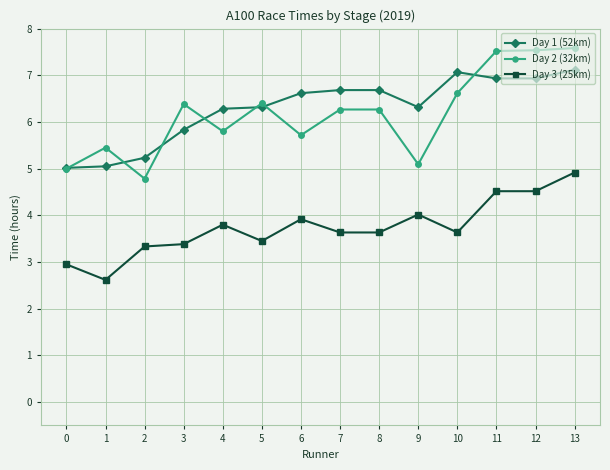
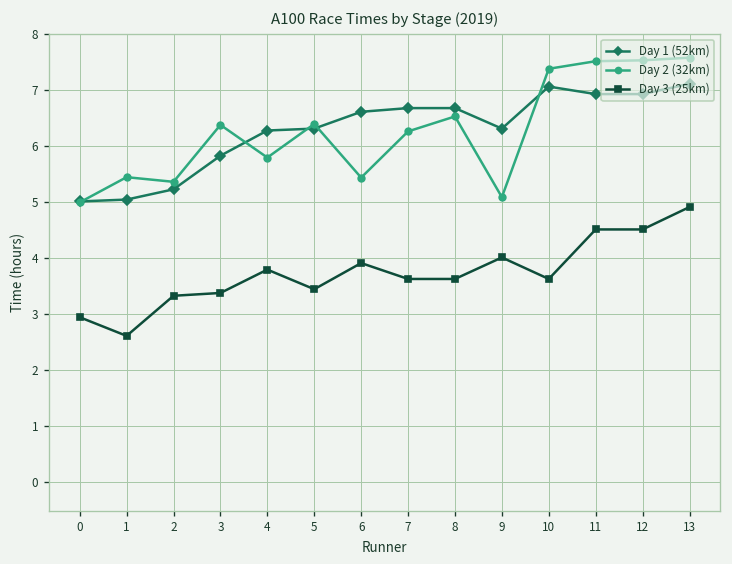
Day 2 (32km), 2: 4.8 -> 5.4
Day 2 (32km), 6: 5.7 -> 5.4
Day 2 (32km), 8: 6.3 -> 6.5
Day 2 (32km), 10: 6.6 -> 7.4
